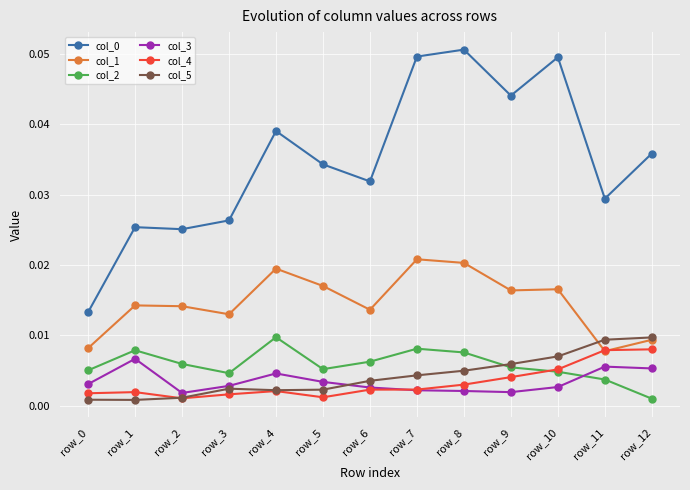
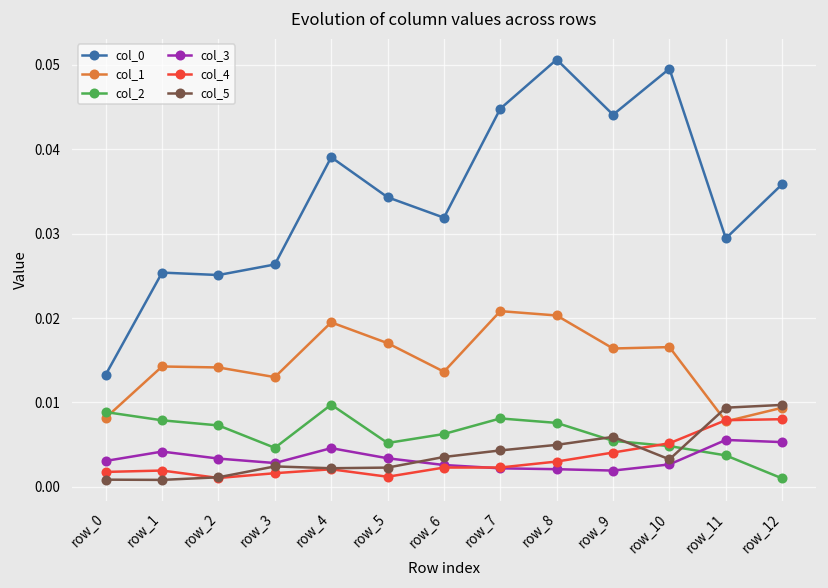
col_2, row_0: 0.005 -> 0.009
col_3, row_1: 0.007 -> 0.004
col_2, row_2: 0.006 -> 0.007
col_3, row_2: 0.002 -> 0.003
col_0, row_7: 0.050 -> 0.045
col_5, row_10: 0.007 -> 0.003
